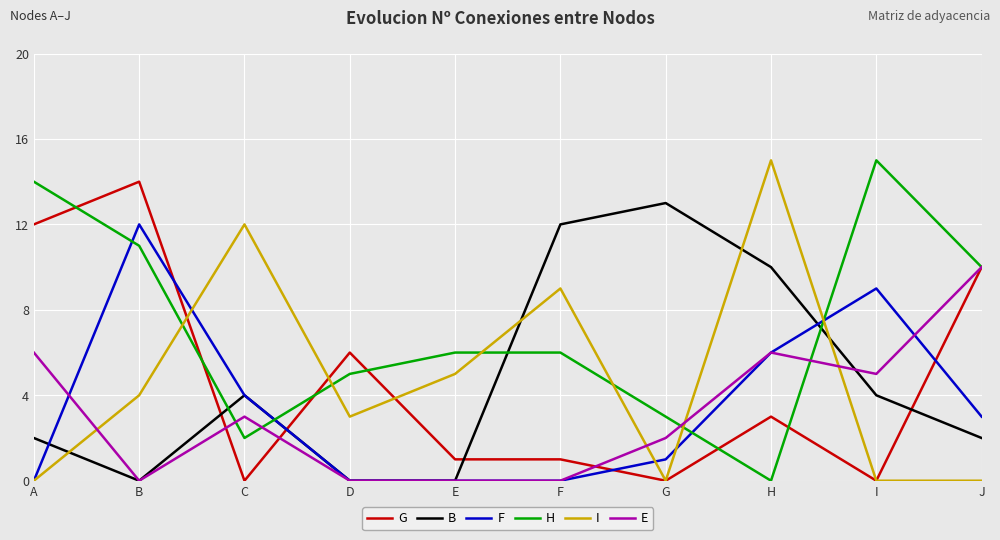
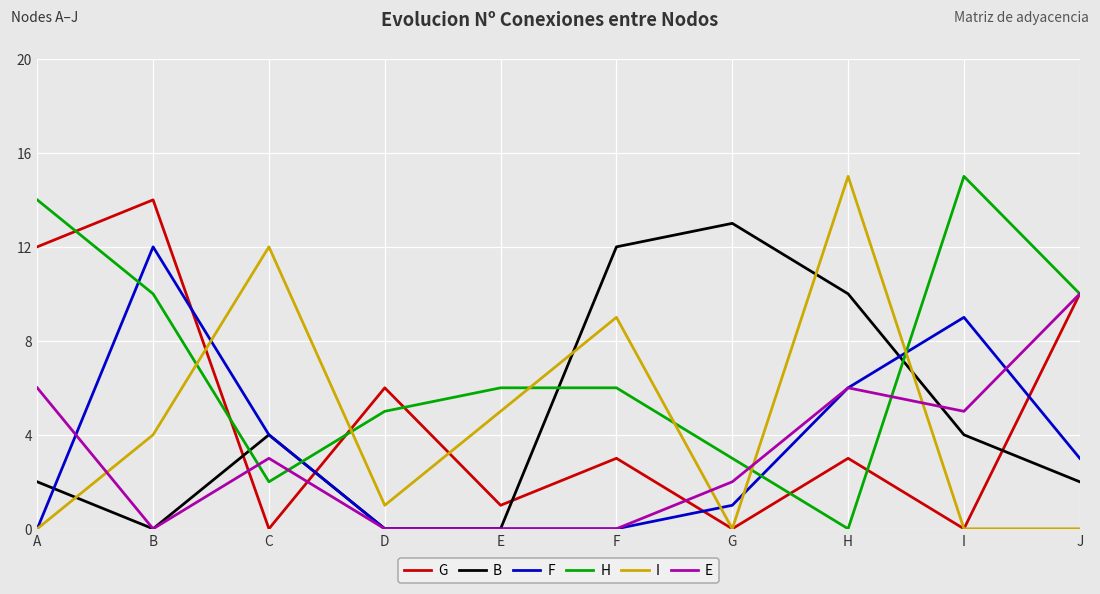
H, B: 11 -> 10
I, D: 3 -> 1
G, F: 1 -> 3
